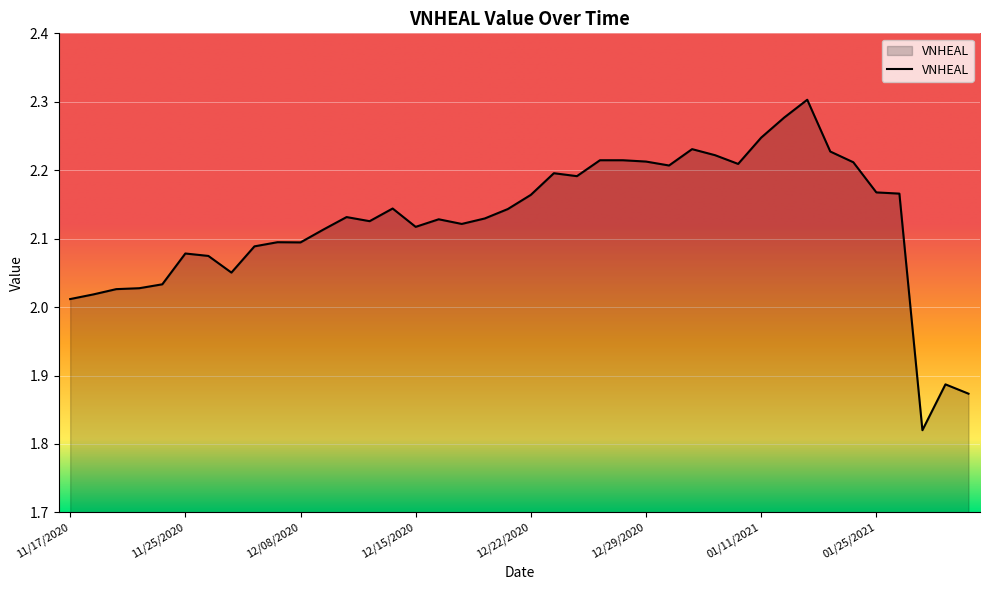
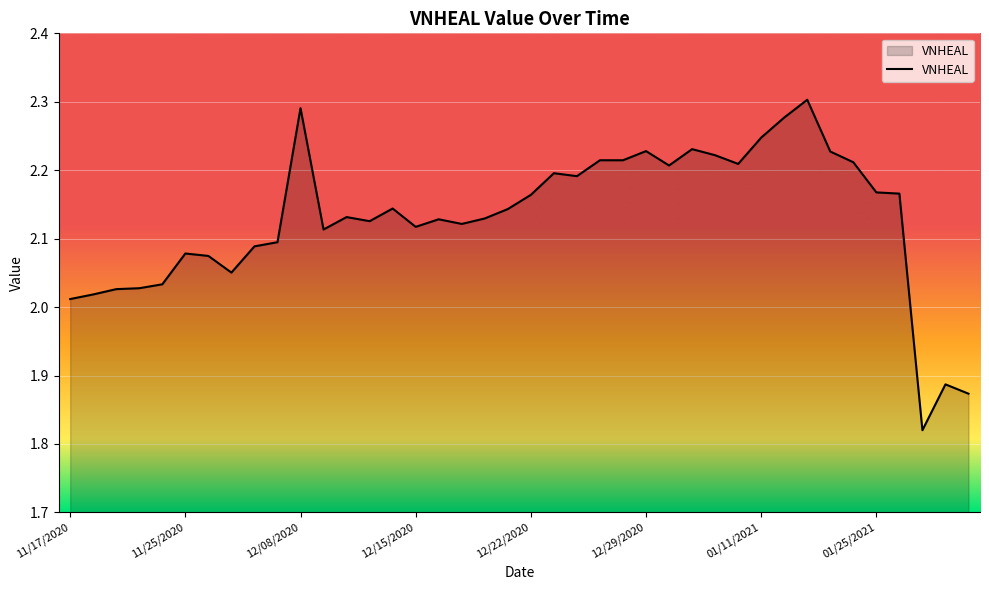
12/08/2020: 2.09 -> 2.29
12/29/2020: 2.21 -> 2.23
